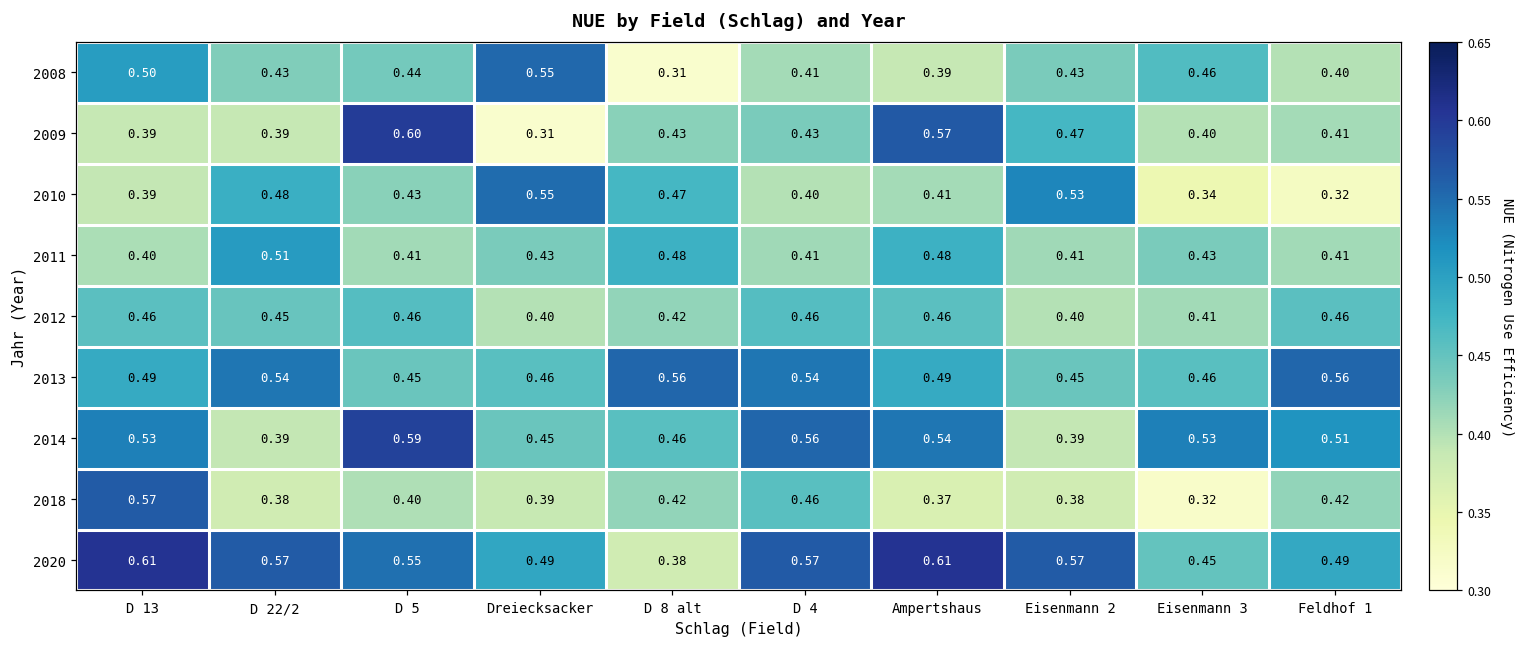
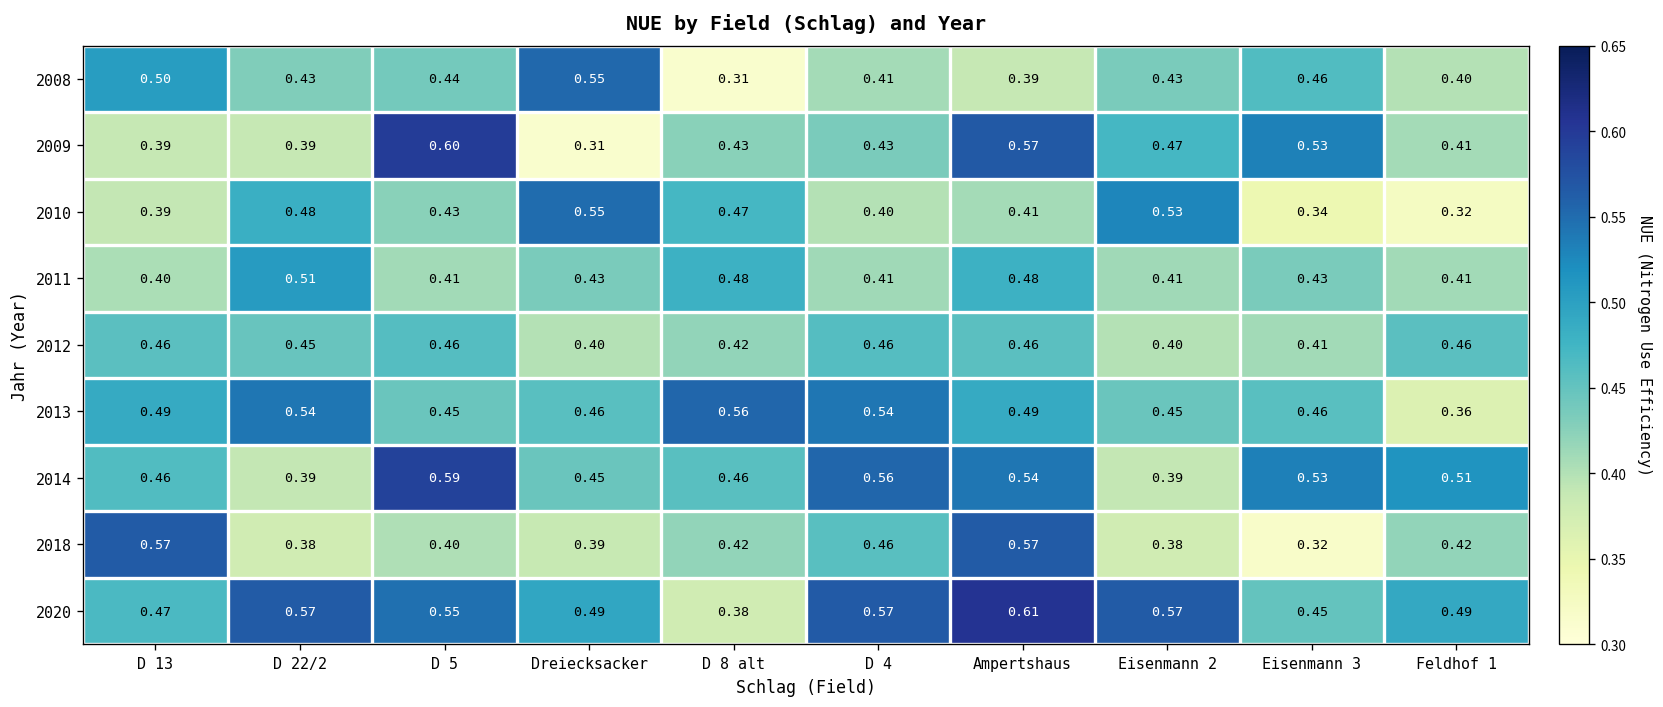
2009, Eisenmann 3: 0.40 -> 0.53
2013, Feldhof 1: 0.56 -> 0.36
2014, D 13: 0.53 -> 0.46
2018, Ampertshaus: 0.37 -> 0.57
2020, D 13: 0.61 -> 0.47
